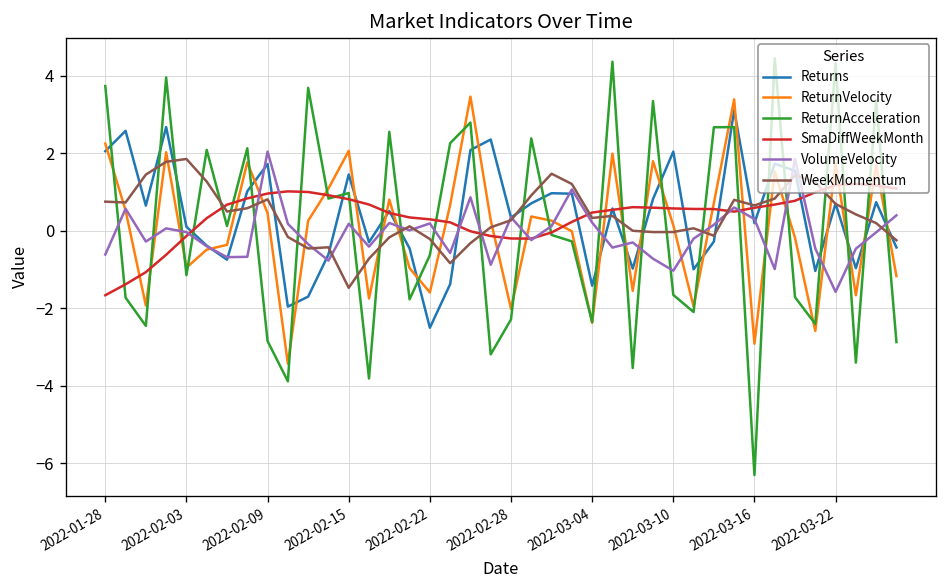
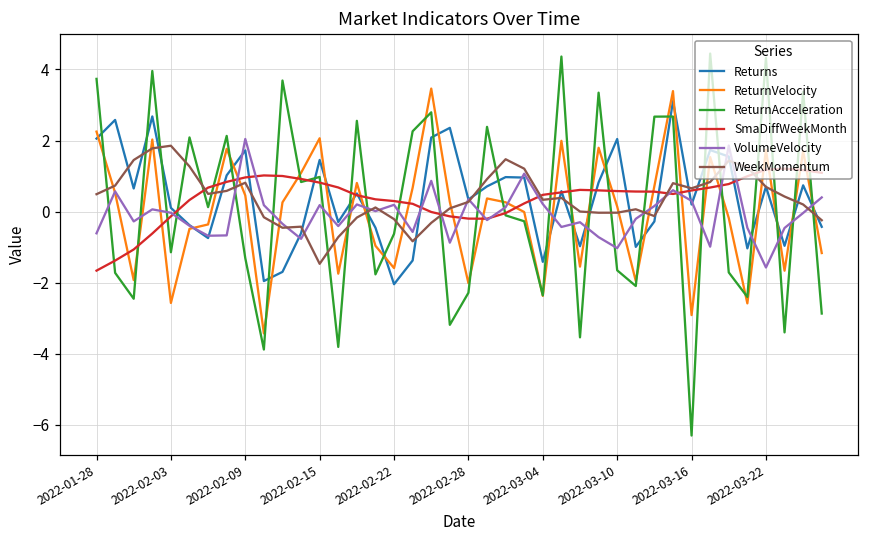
WeekMomentum, 2022-01-28: 0.8 -> 0.5
ReturnVelocity, 2022-02-03: -1.0 -> -2.6
ReturnAcceleration, 2022-02-09: -2.8 -> -1.3
Returns, 2022-02-22: -2.5 -> -2.0
